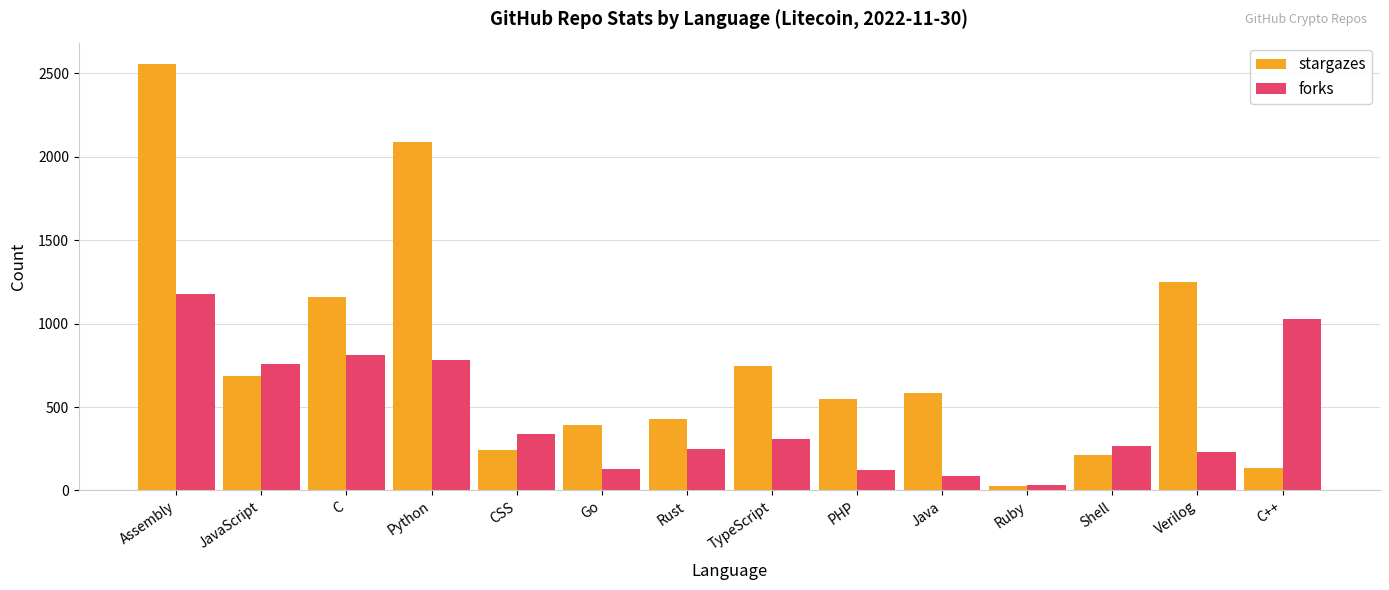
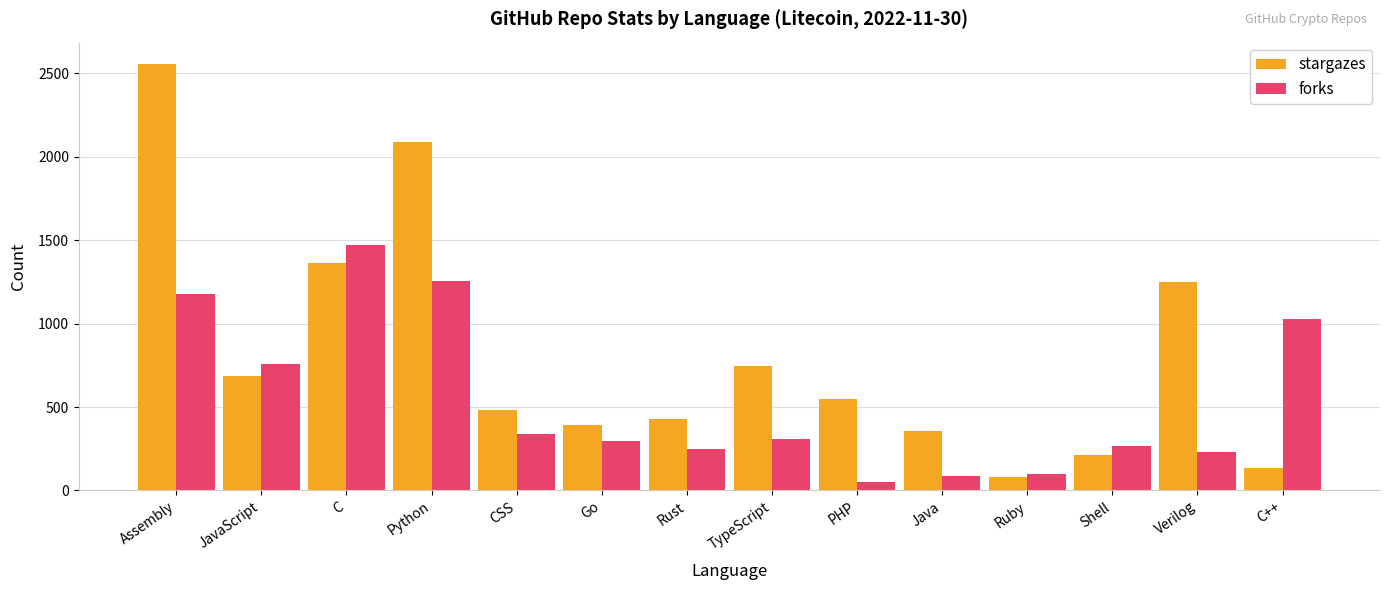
stargazes, C: 1160 -> 1360
forks, C: 810 -> 1470
forks, Python: 780 -> 1260
stargazes, CSS: 240 -> 480
forks, Go: 130 -> 300
forks, PHP: 130 -> 50
stargazes, Java: 580 -> 360
stargazes, Ruby: 30 -> 80
forks, Ruby: 30 -> 100
